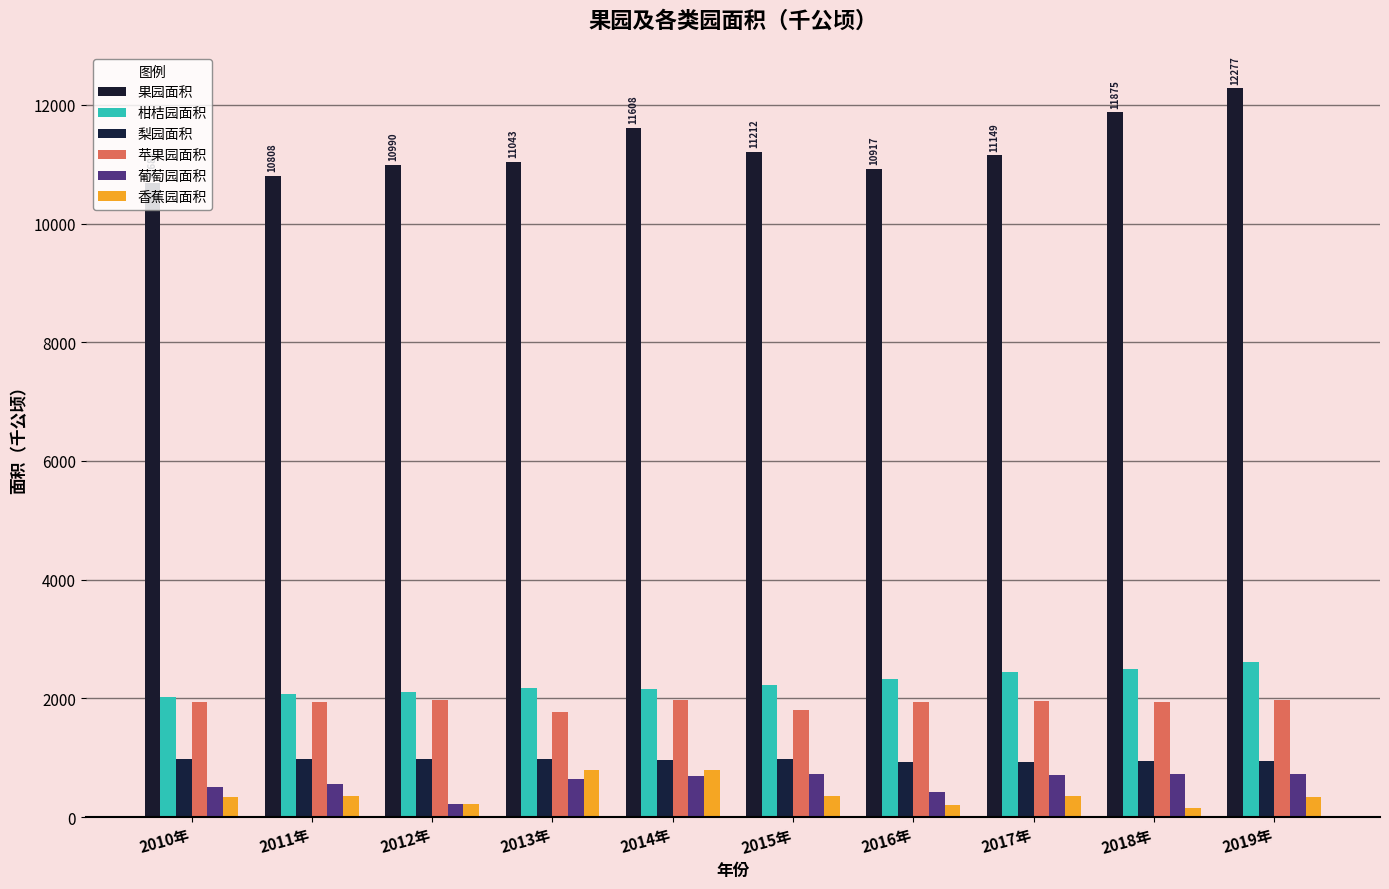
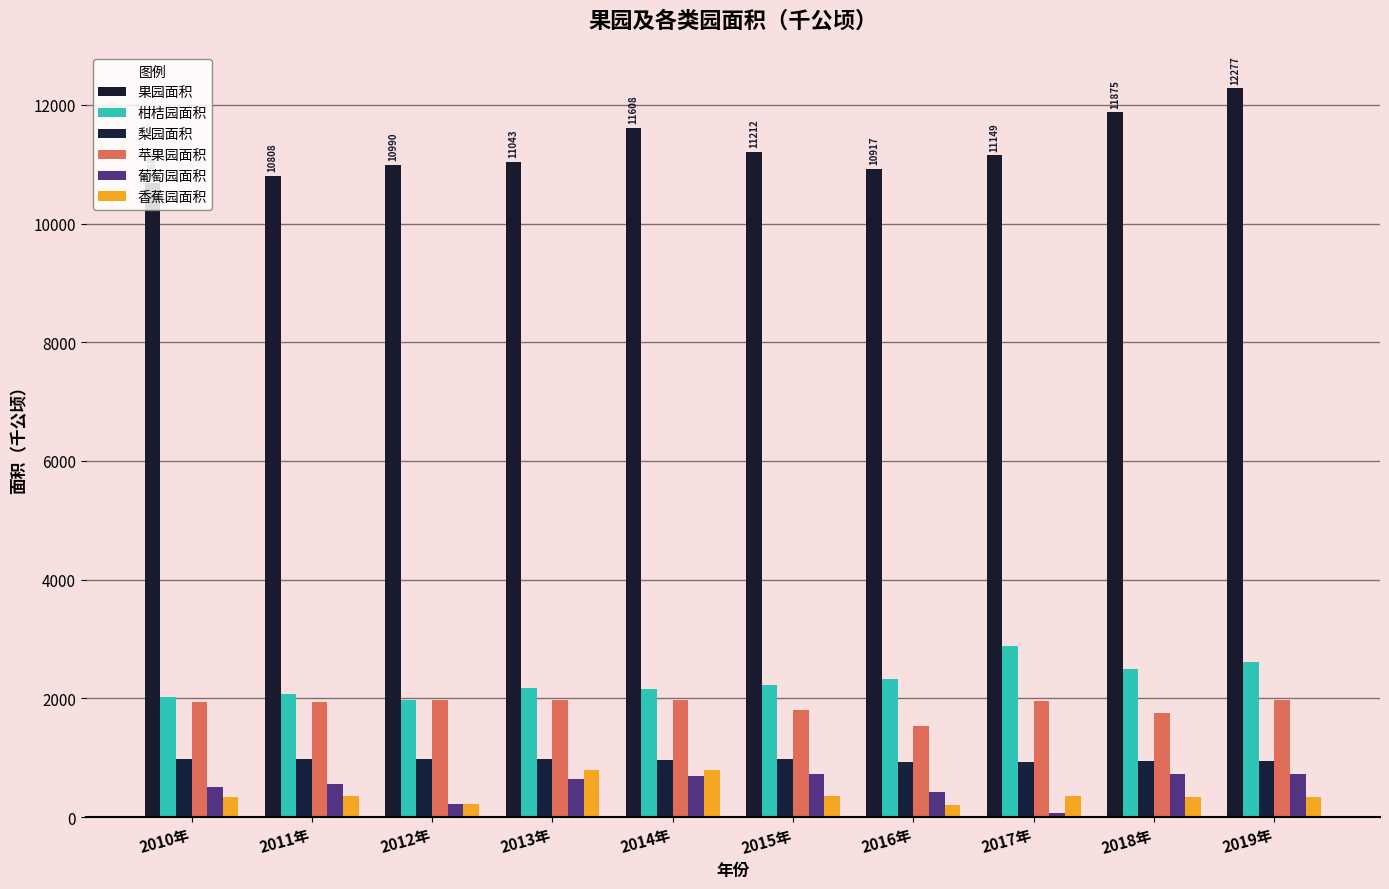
柑桔园面积, 2012年: 2100 -> 2000
苹果园面积, 2013年: 1800 -> 2000
苹果园面积, 2016年: 1900 -> 1500
柑桔园面积, 2017年: 2400 -> 2900
葡萄园面积, 2017年: 700 -> 100
苹果园面积, 2018年: 1900 -> 1700
香蕉园面积, 2018年: 200 -> 300
